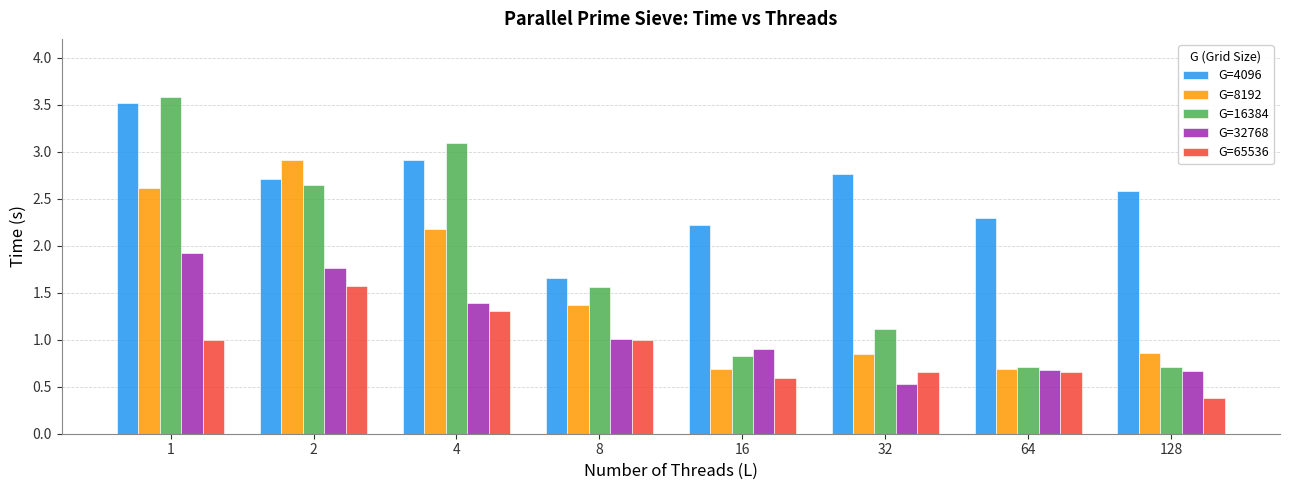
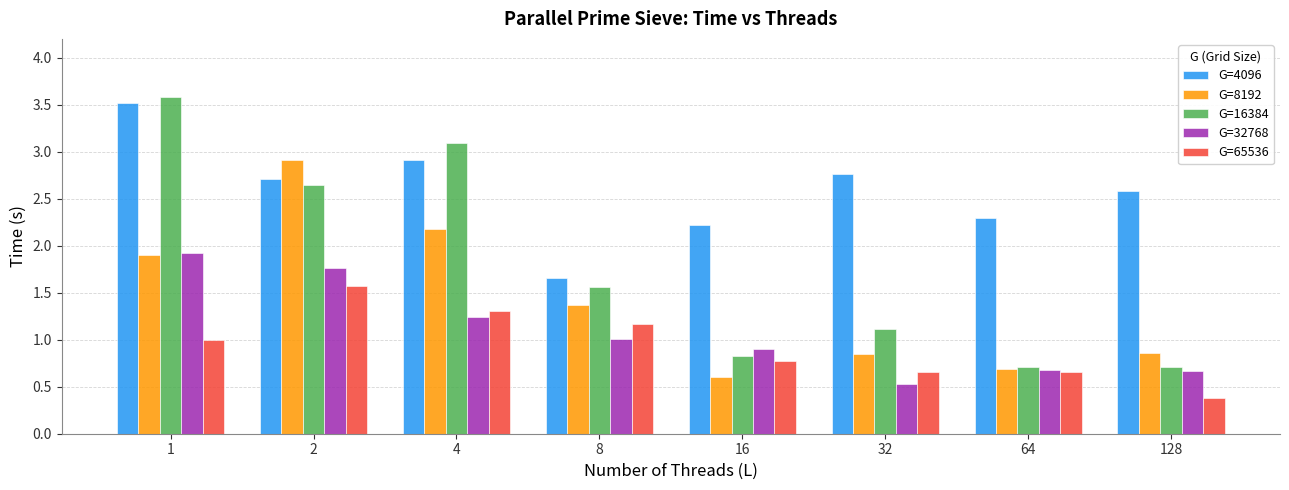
G=8192, 1: 2.6 -> 1.9
G=32768, 4: 1.4 -> 1.2
G=65536, 8: 1.0 -> 1.2
G=8192, 16: 0.7 -> 0.6
G=65536, 16: 0.6 -> 0.8
